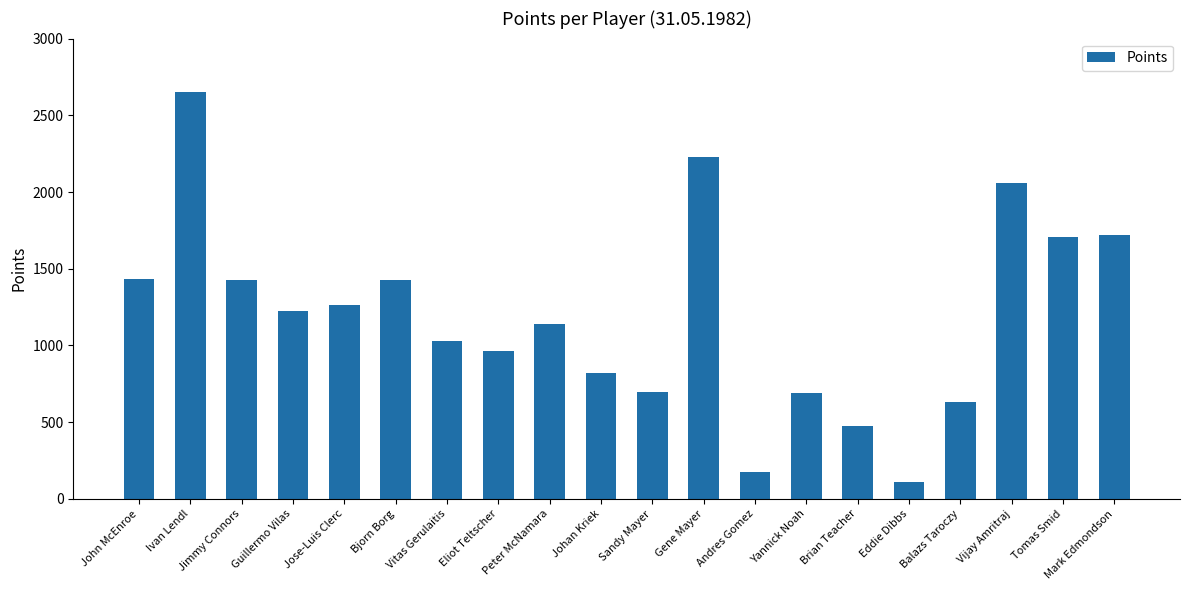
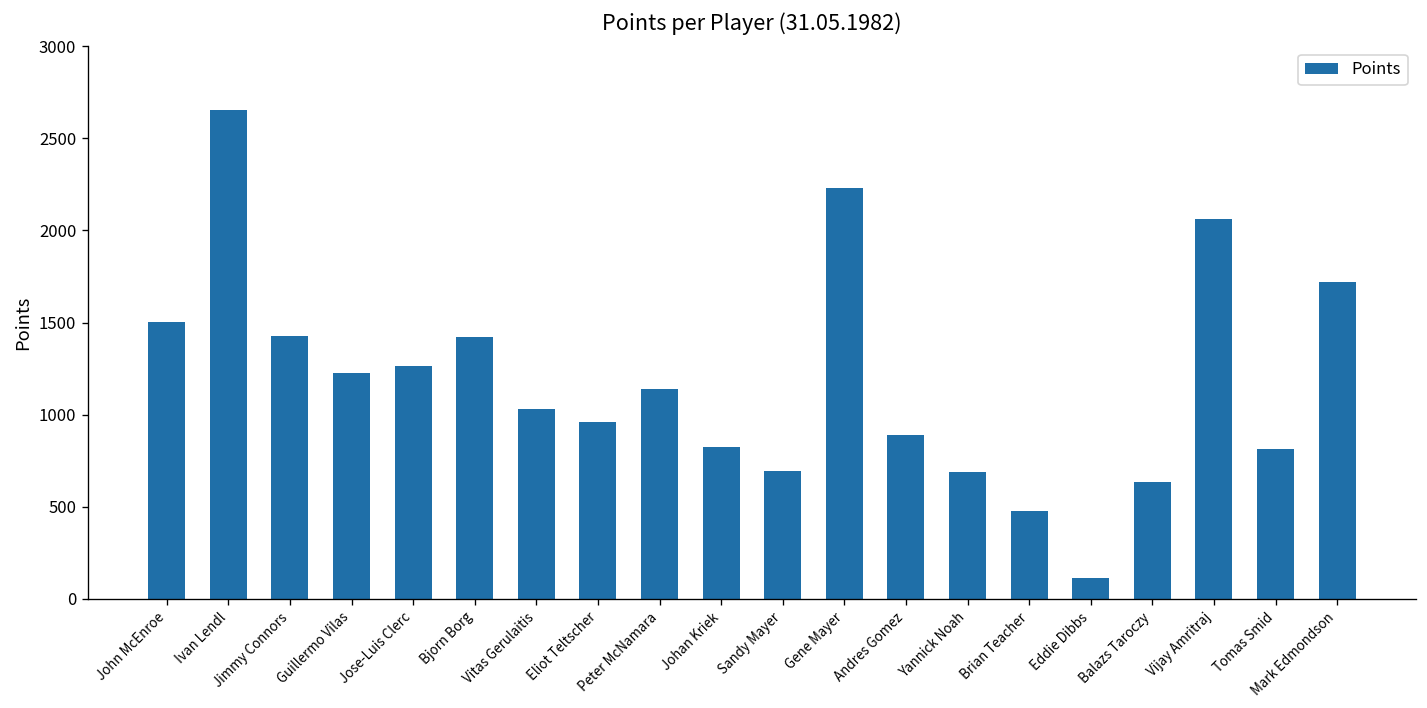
John McEnroe: 1430 -> 1510
Andres Gomez: 180 -> 890
Tomas Smid: 1710 -> 820
